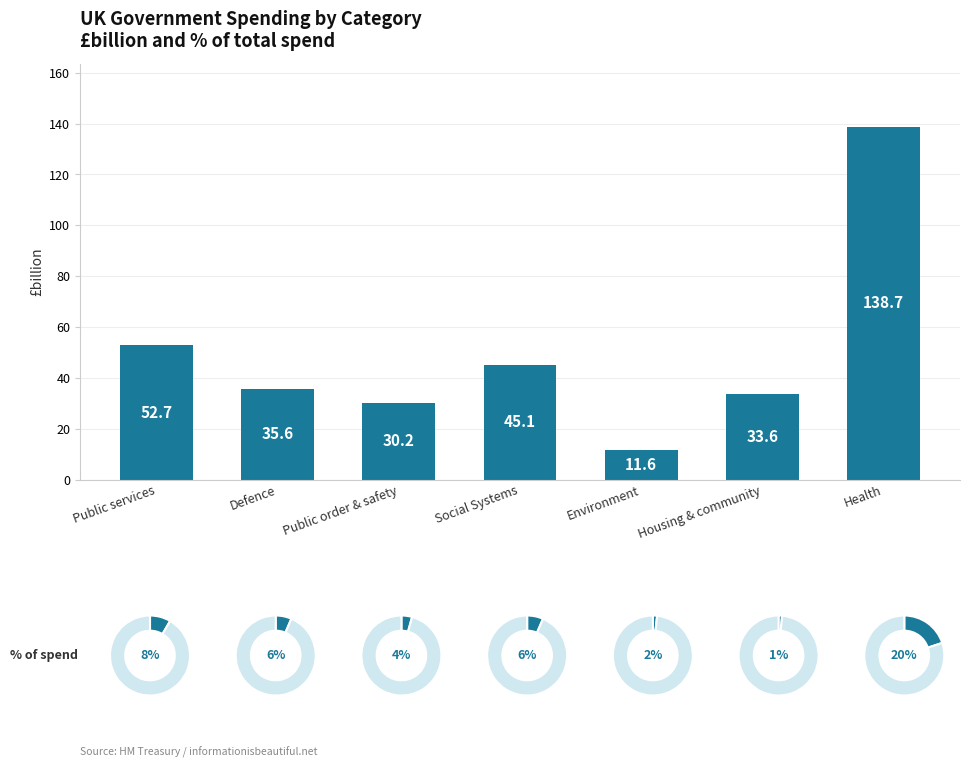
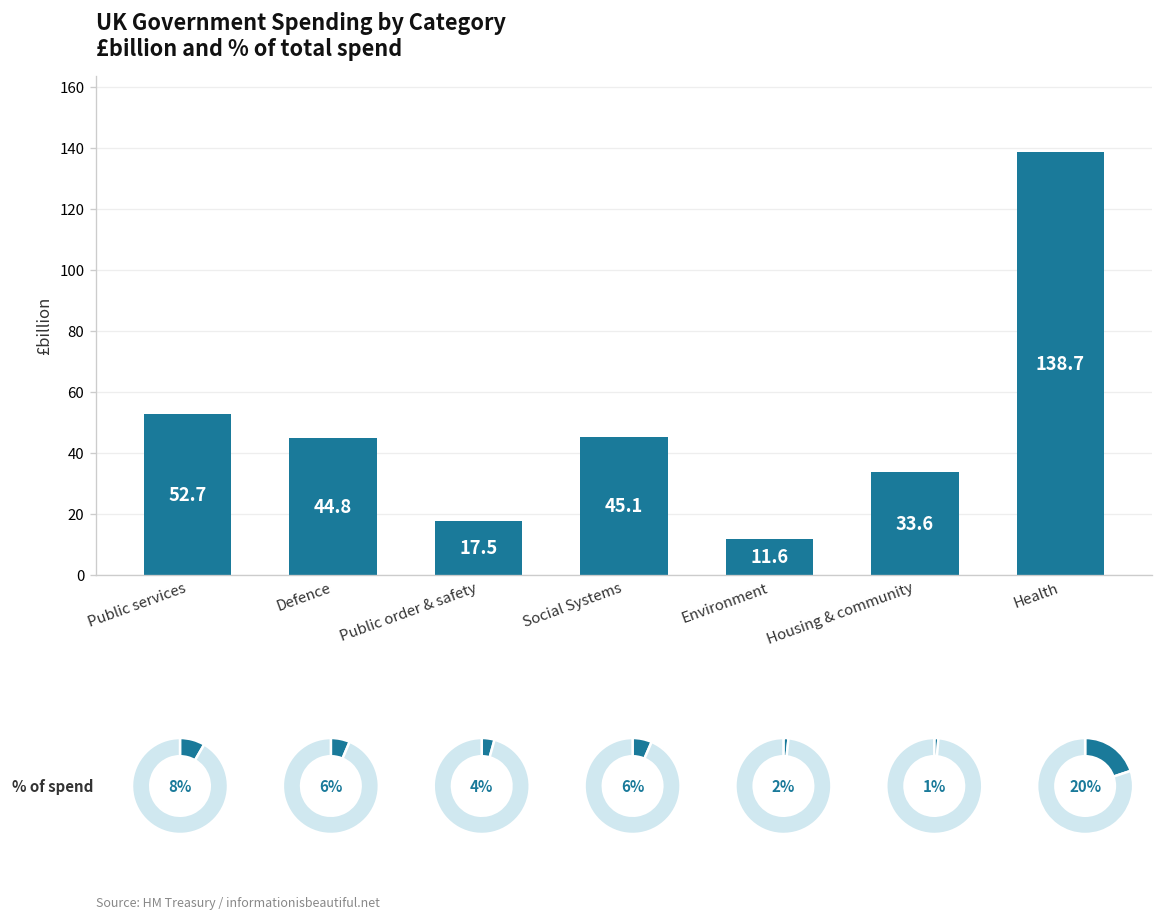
UK Government Spending by Category £billion and % of total spend, Defence: 35.6 -> 44.8
UK Government Spending by Category £billion and % of total spend, Public order & safety: 30.2 -> 17.5
